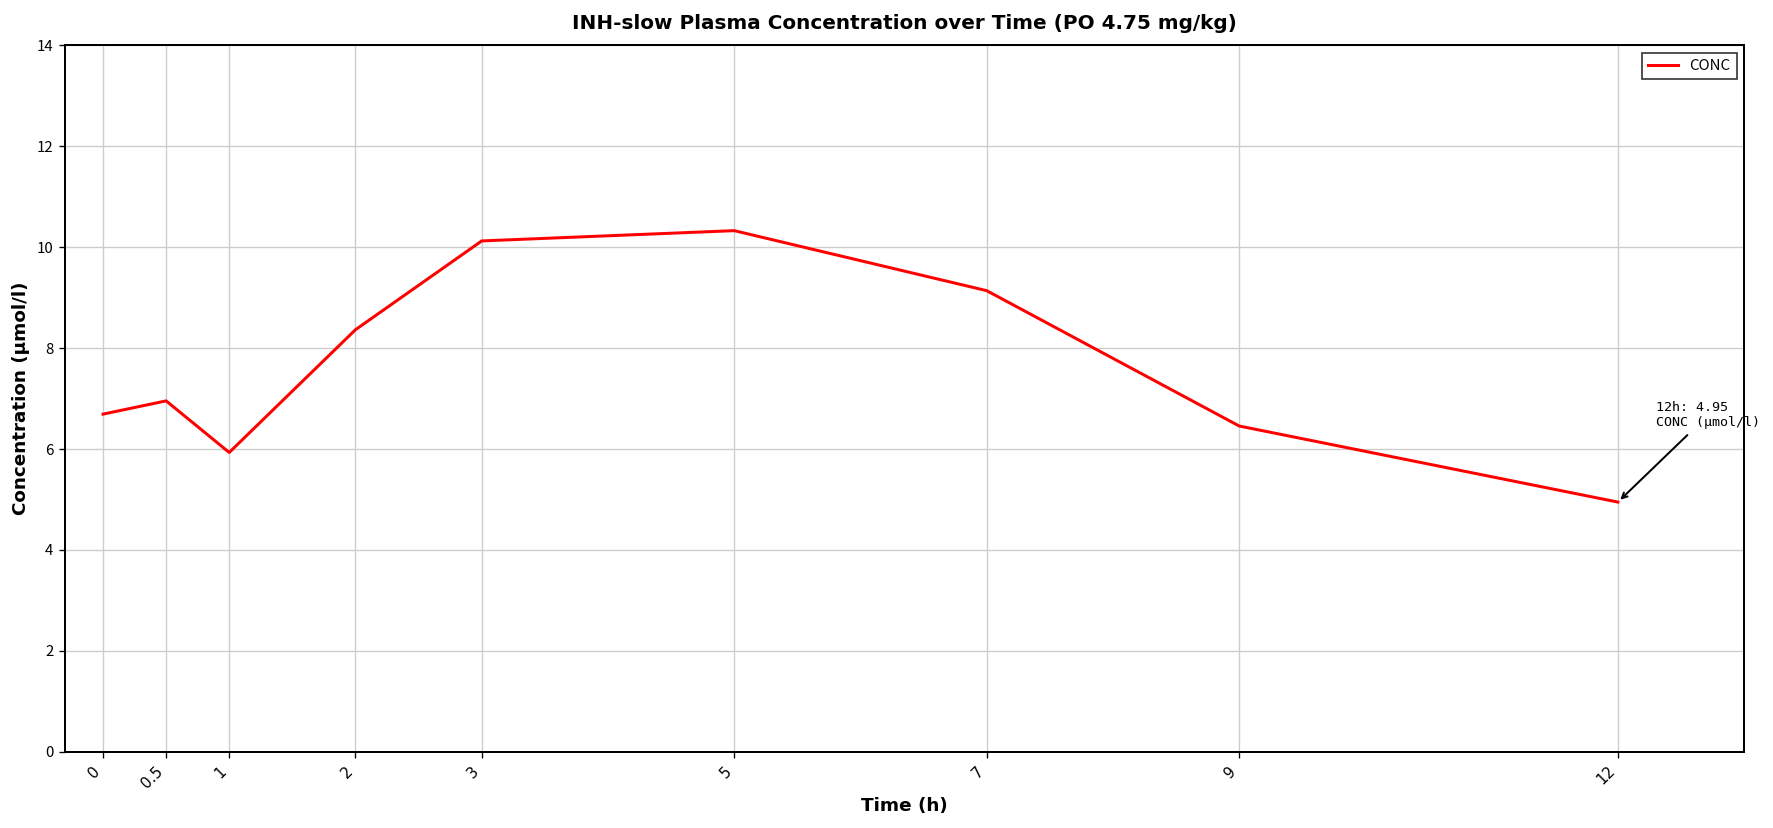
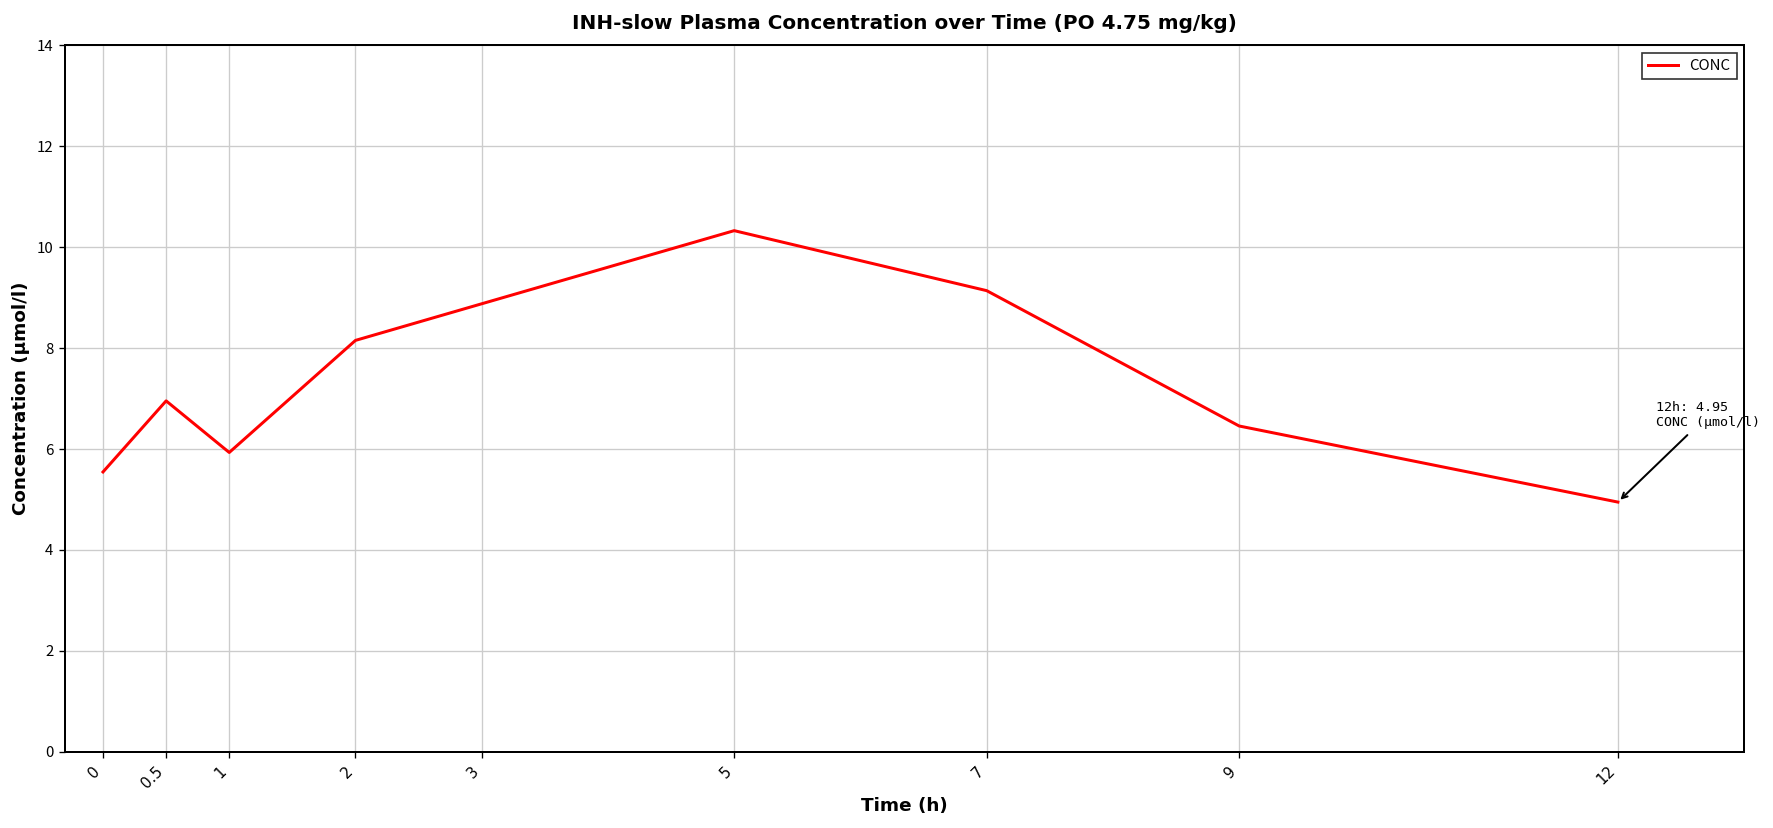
0: 6.7 -> 5.5
2: 8.4 -> 8.2
3: 10.1 -> 8.9
